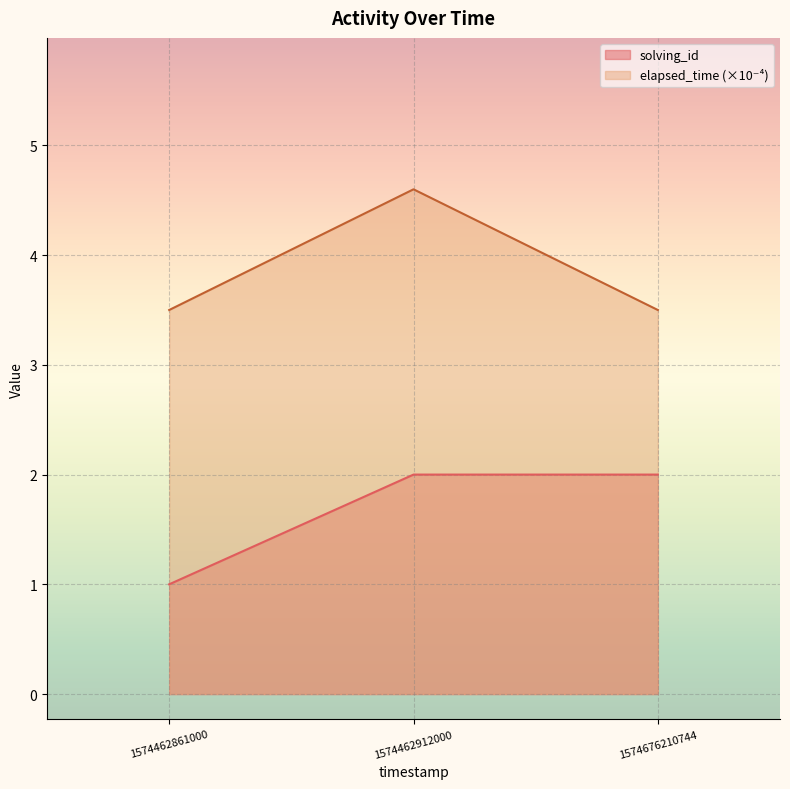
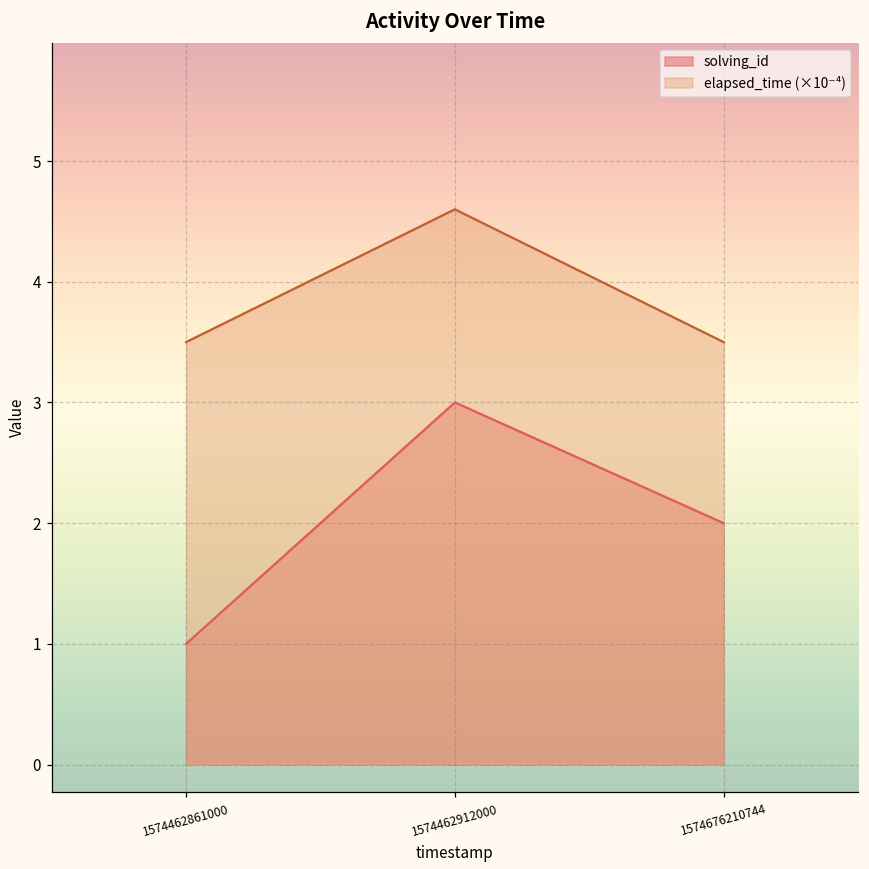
solving_id, 1574462912000: 2 -> 3
